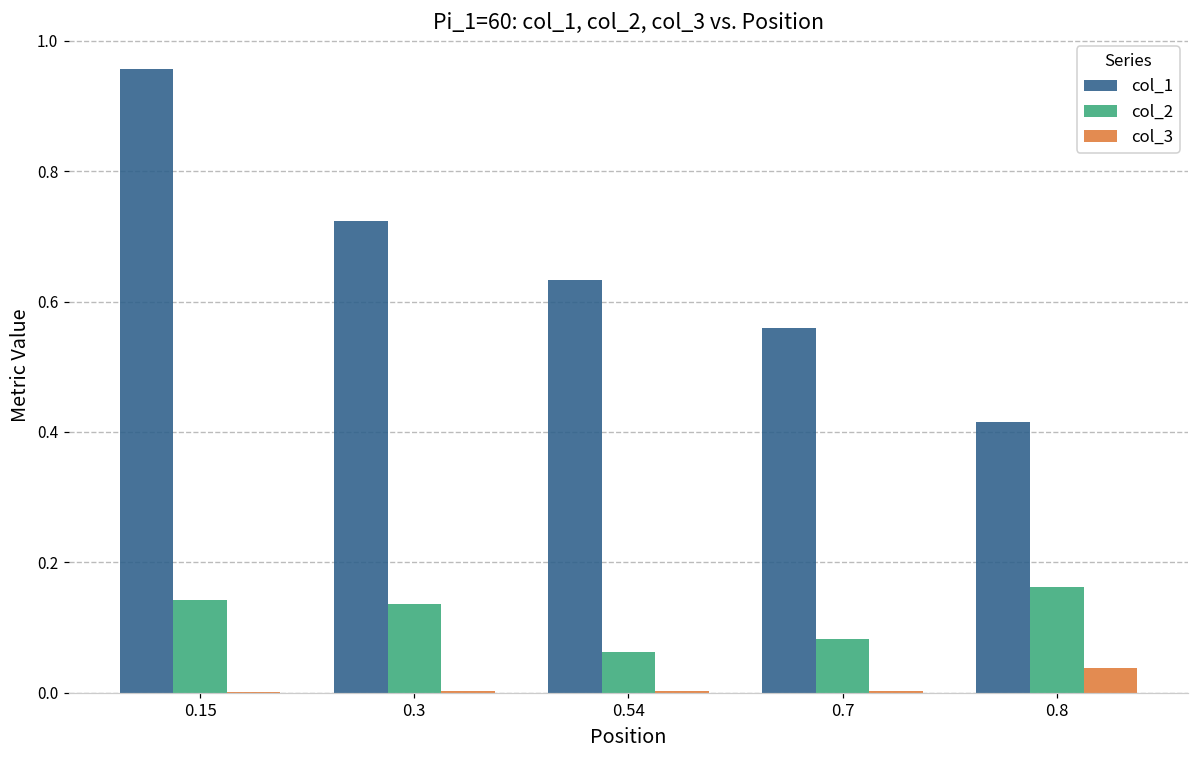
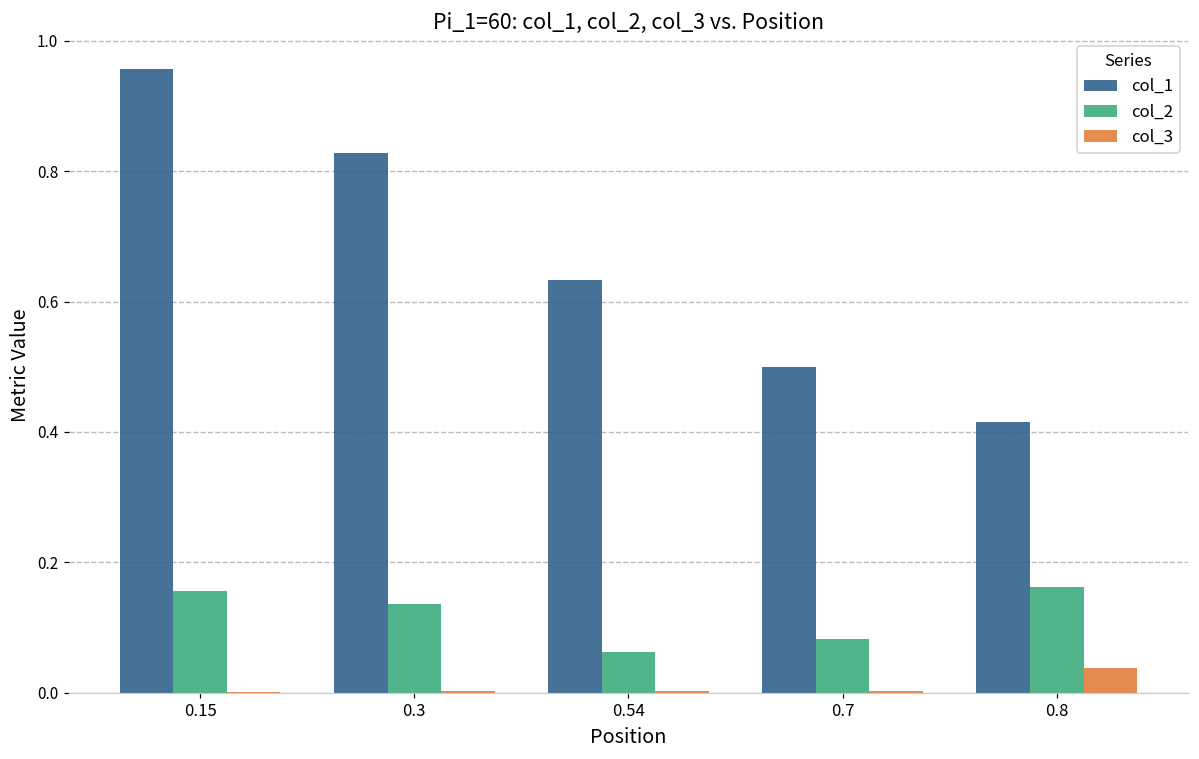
col_2, 0.15: 0.14 -> 0.16
col_1, 0.3: 0.72 -> 0.83
col_1, 0.7: 0.56 -> 0.50
